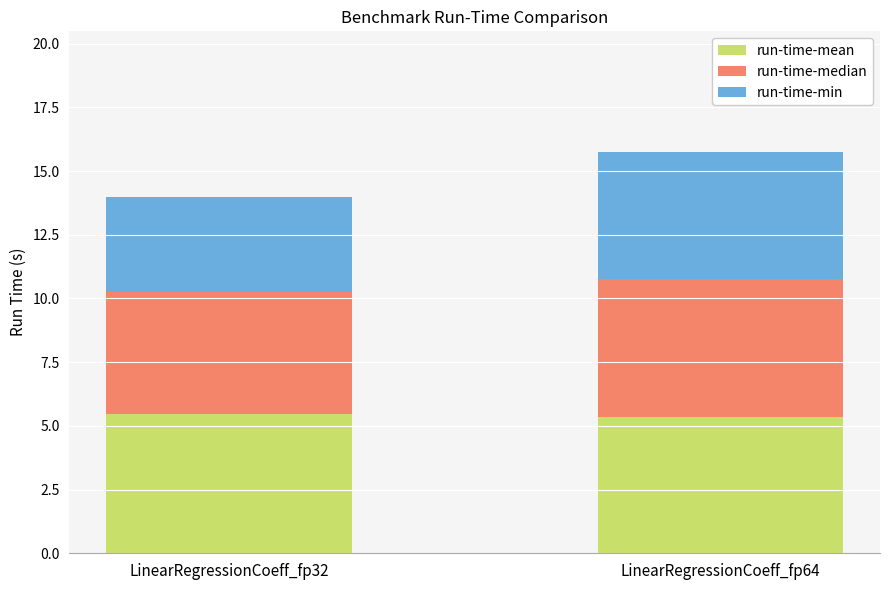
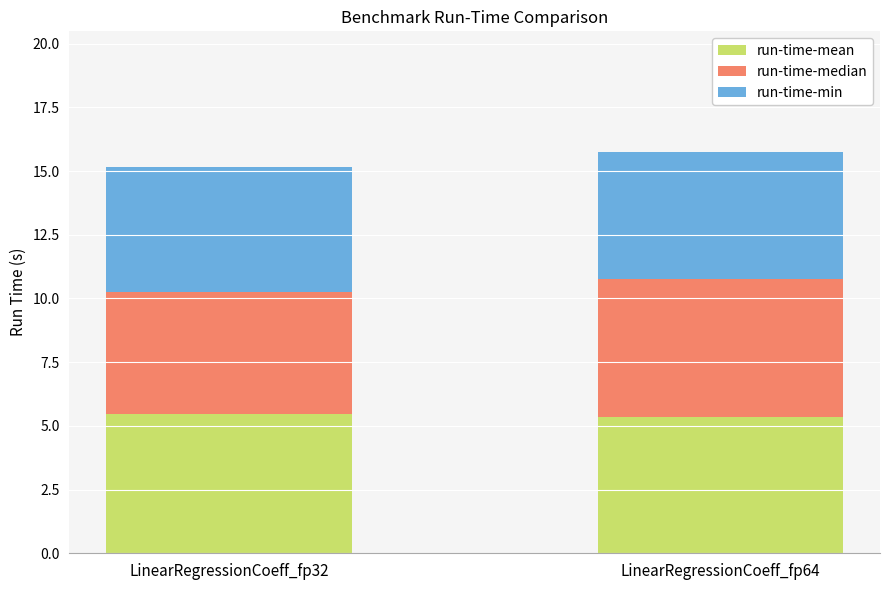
run-time-min, LinearRegressionCoeff_fp32: 3.7 -> 4.9
